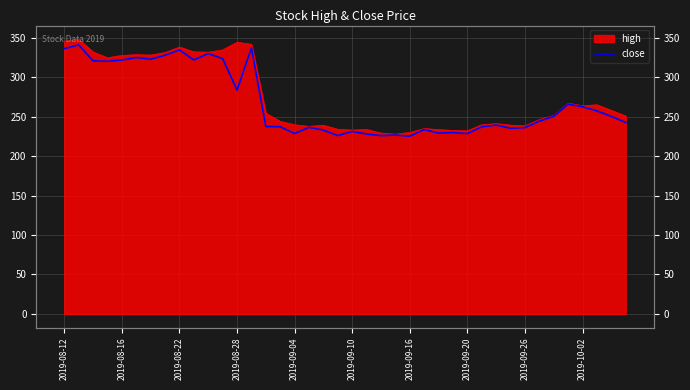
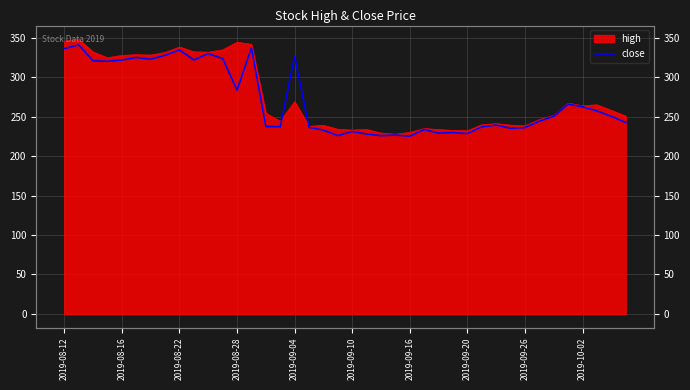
high, 2019-09-04: 240 -> 270
close, 2019-09-04: 230 -> 330
